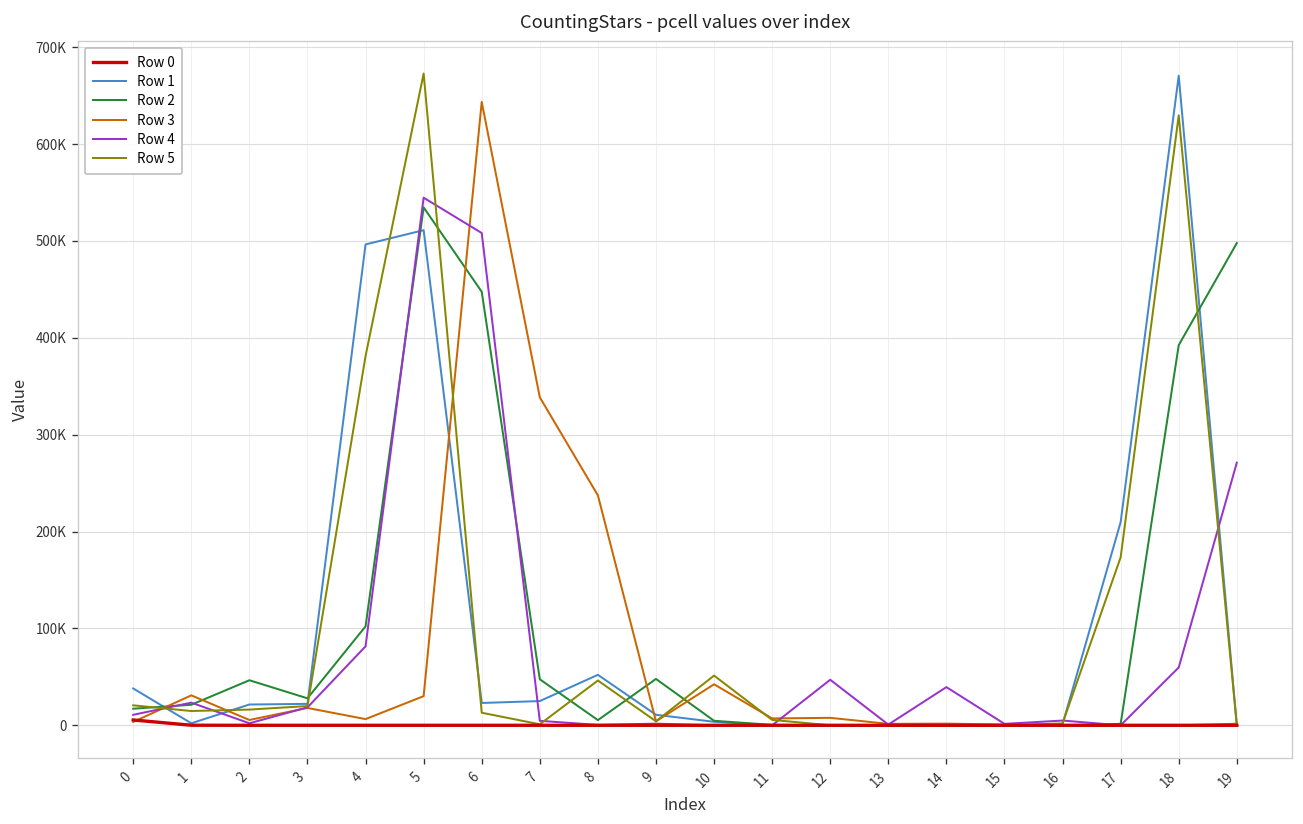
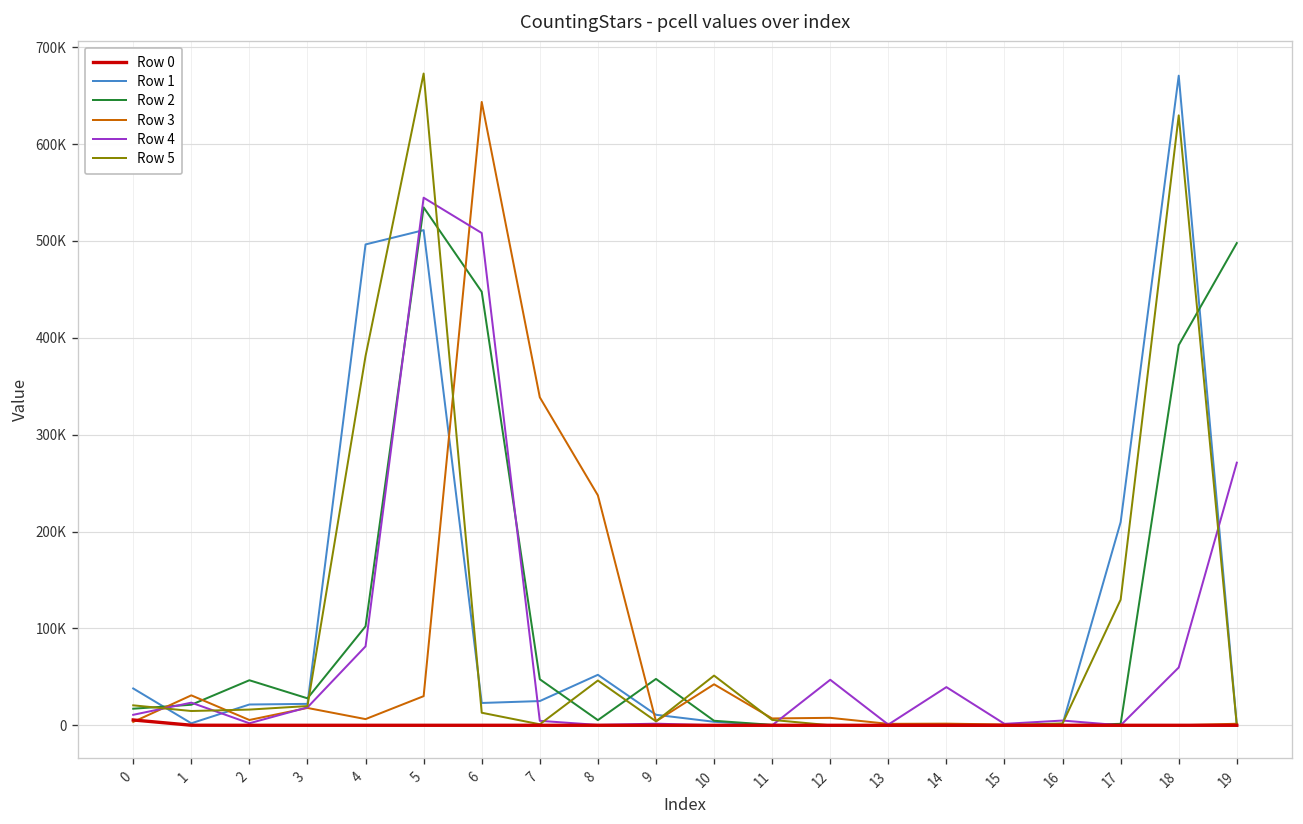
Row 5, 17: 170000 -> 130000
